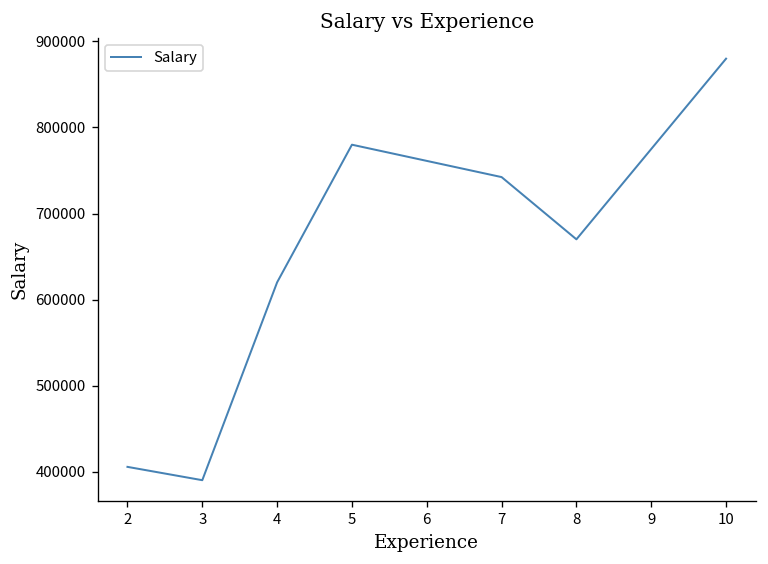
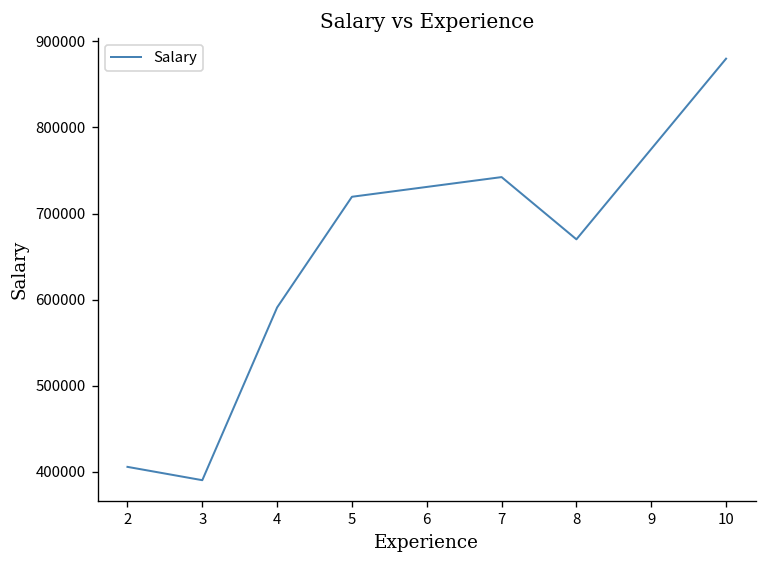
4: 620000 -> 590000
5: 780000 -> 720000
